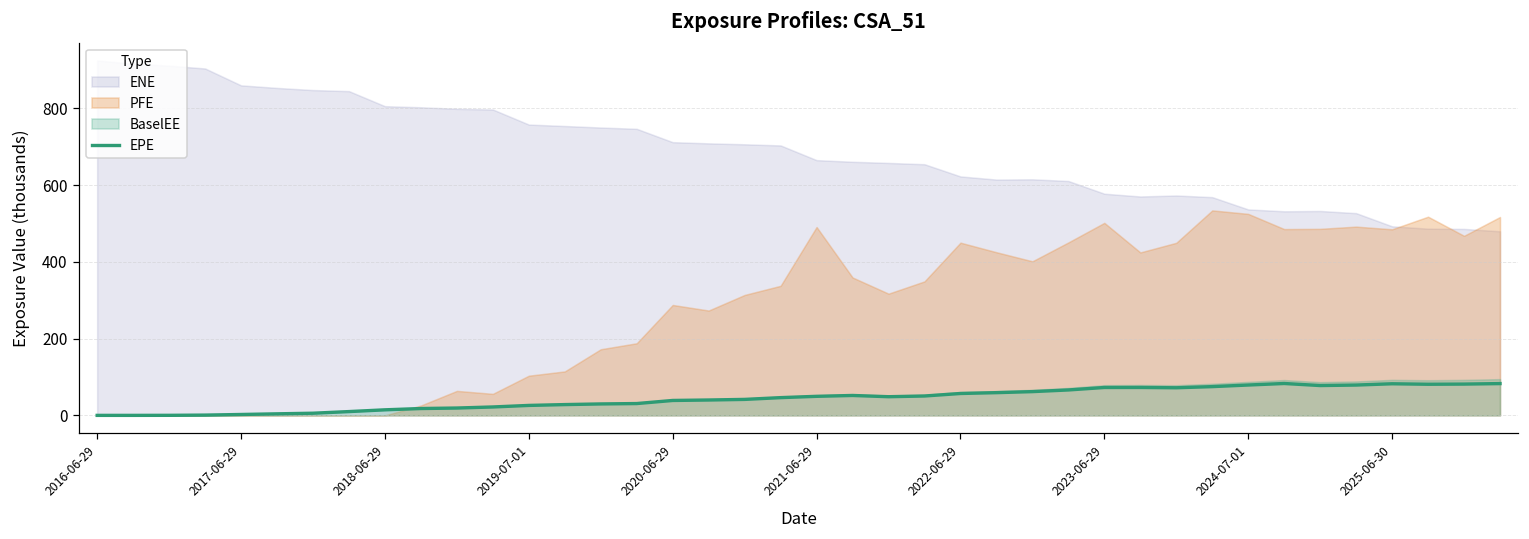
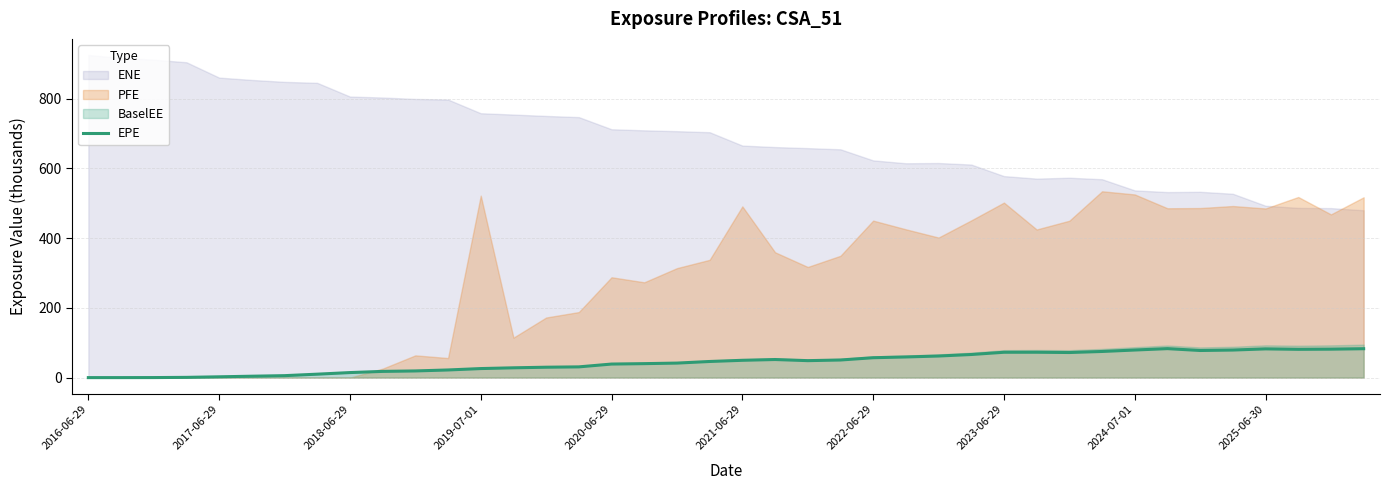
PFE, 2019-07-01: 100 -> 520
